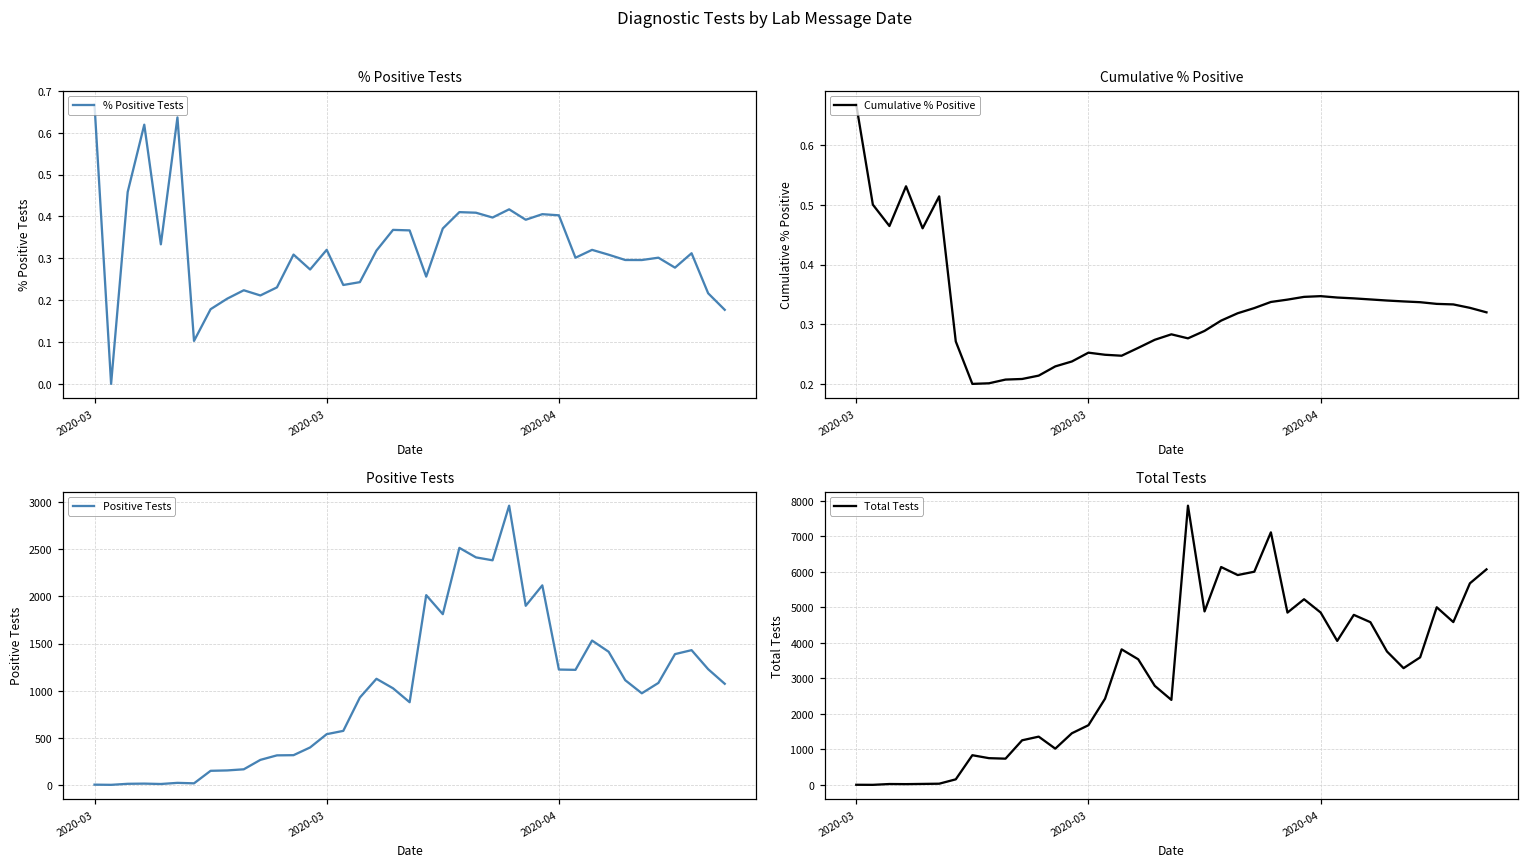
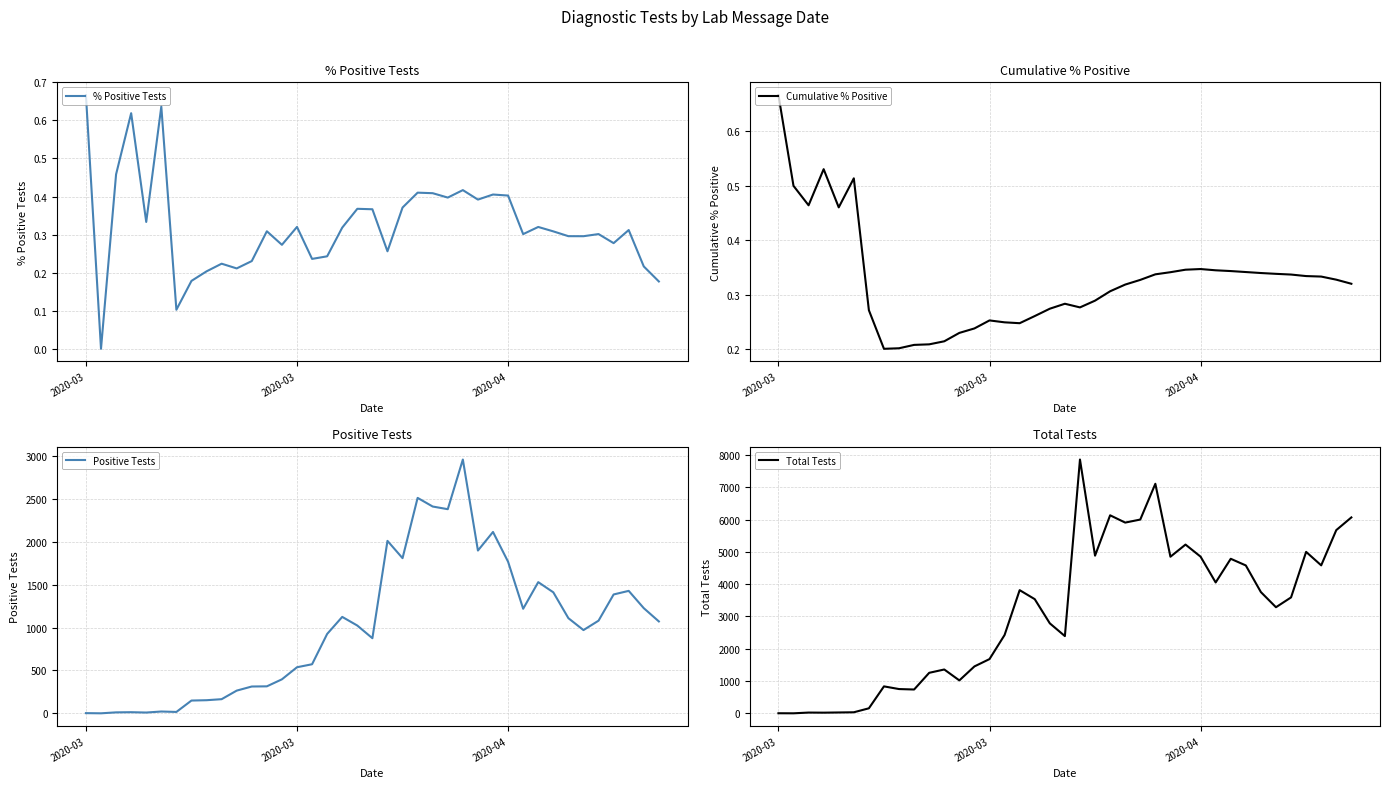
Positive Tests, 2020-04: 1200 -> 1800
